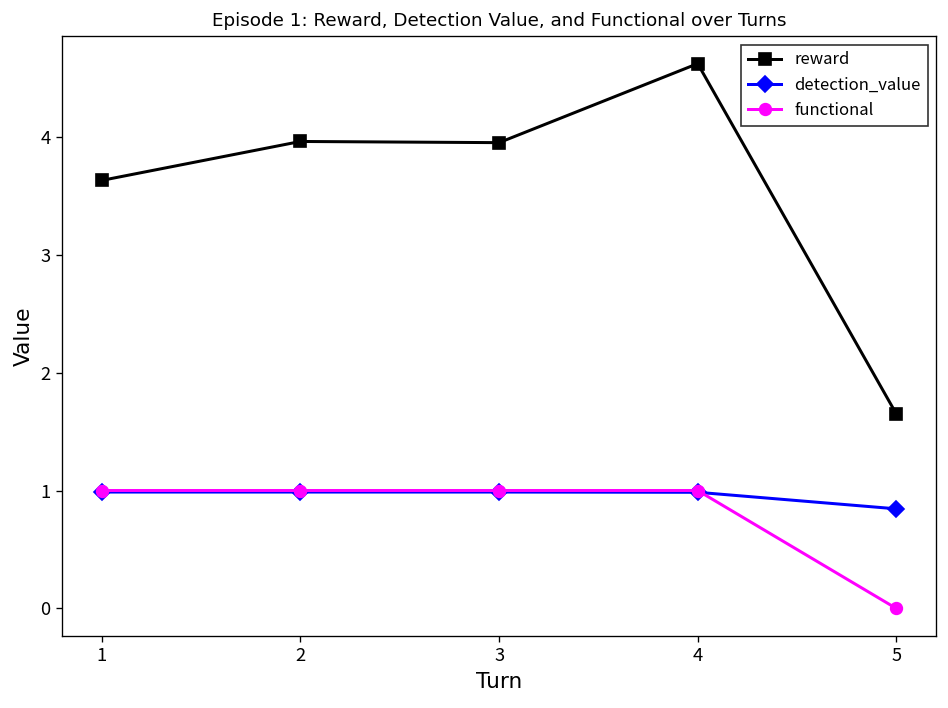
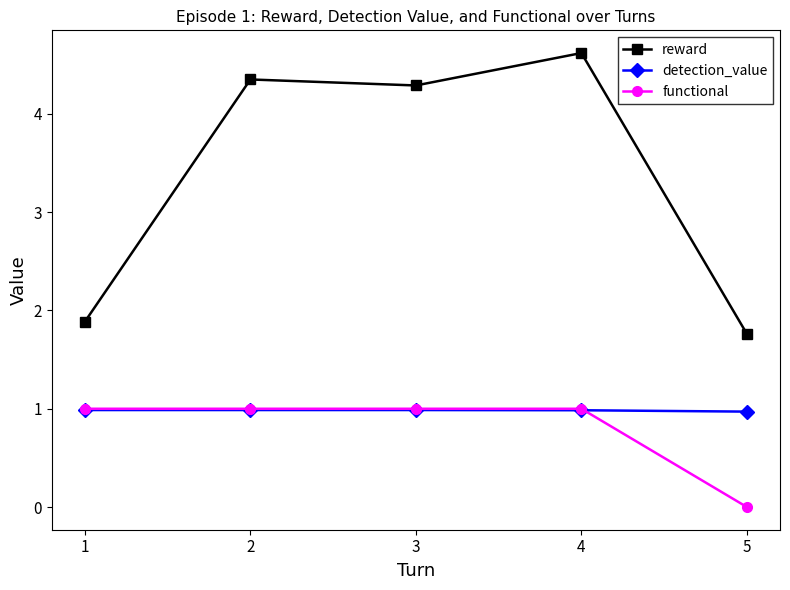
reward, 1: 3.6 -> 1.9
reward, 2: 4.0 -> 4.4
reward, 3: 4.0 -> 4.3
reward, 5: 1.7 -> 1.8
detection_value, 5: 0.8 -> 1.0
